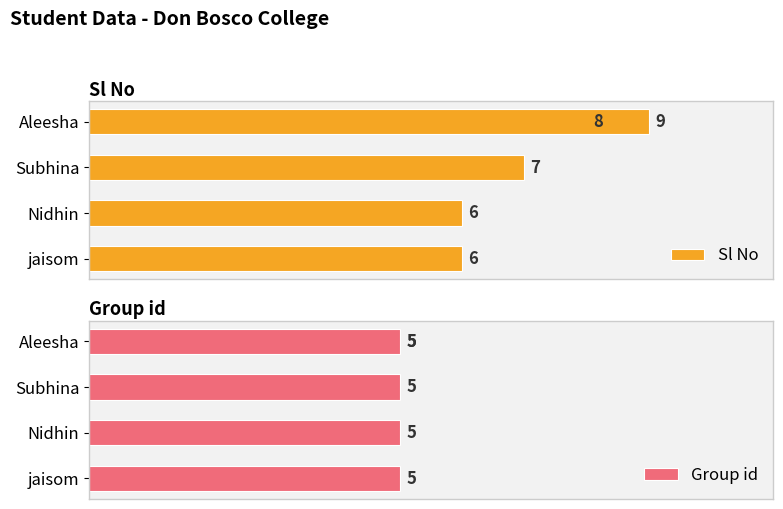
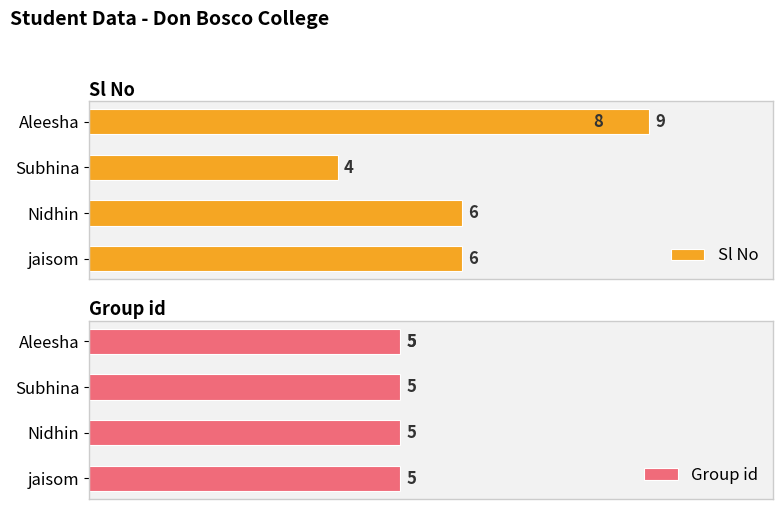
Sl No, Subhina: 7 -> 4
